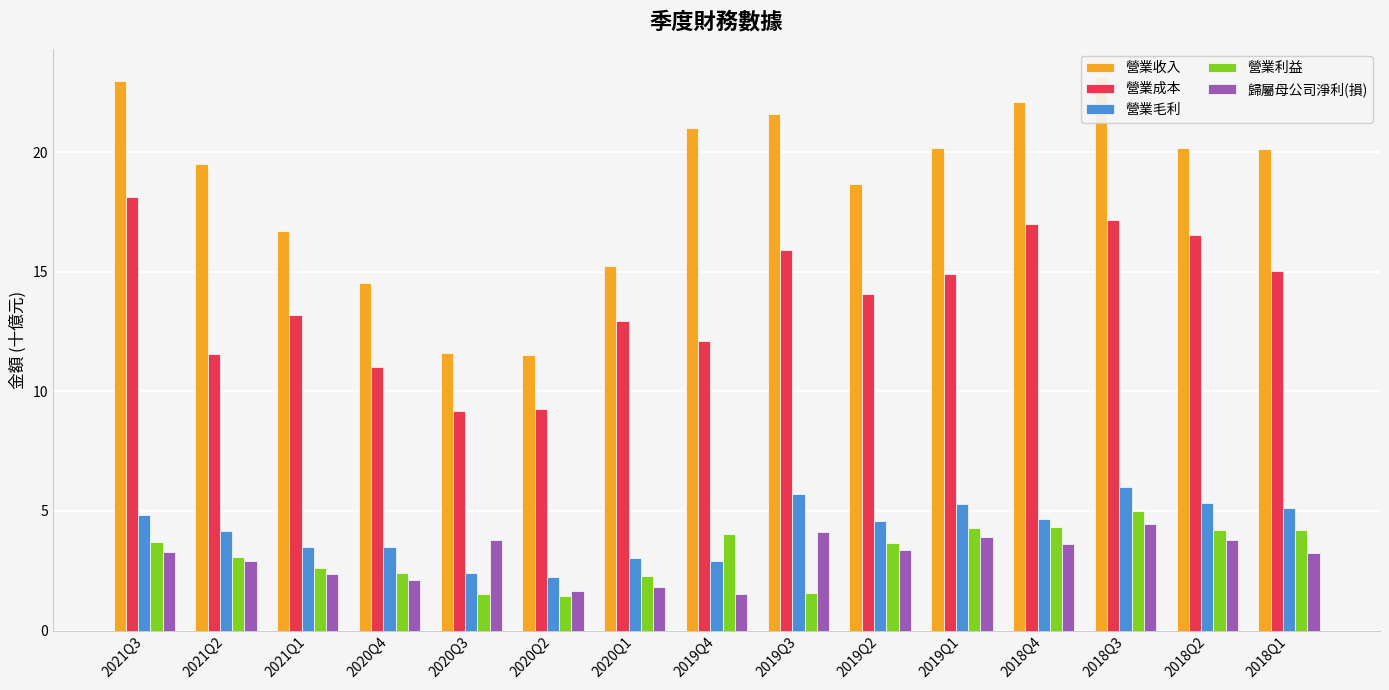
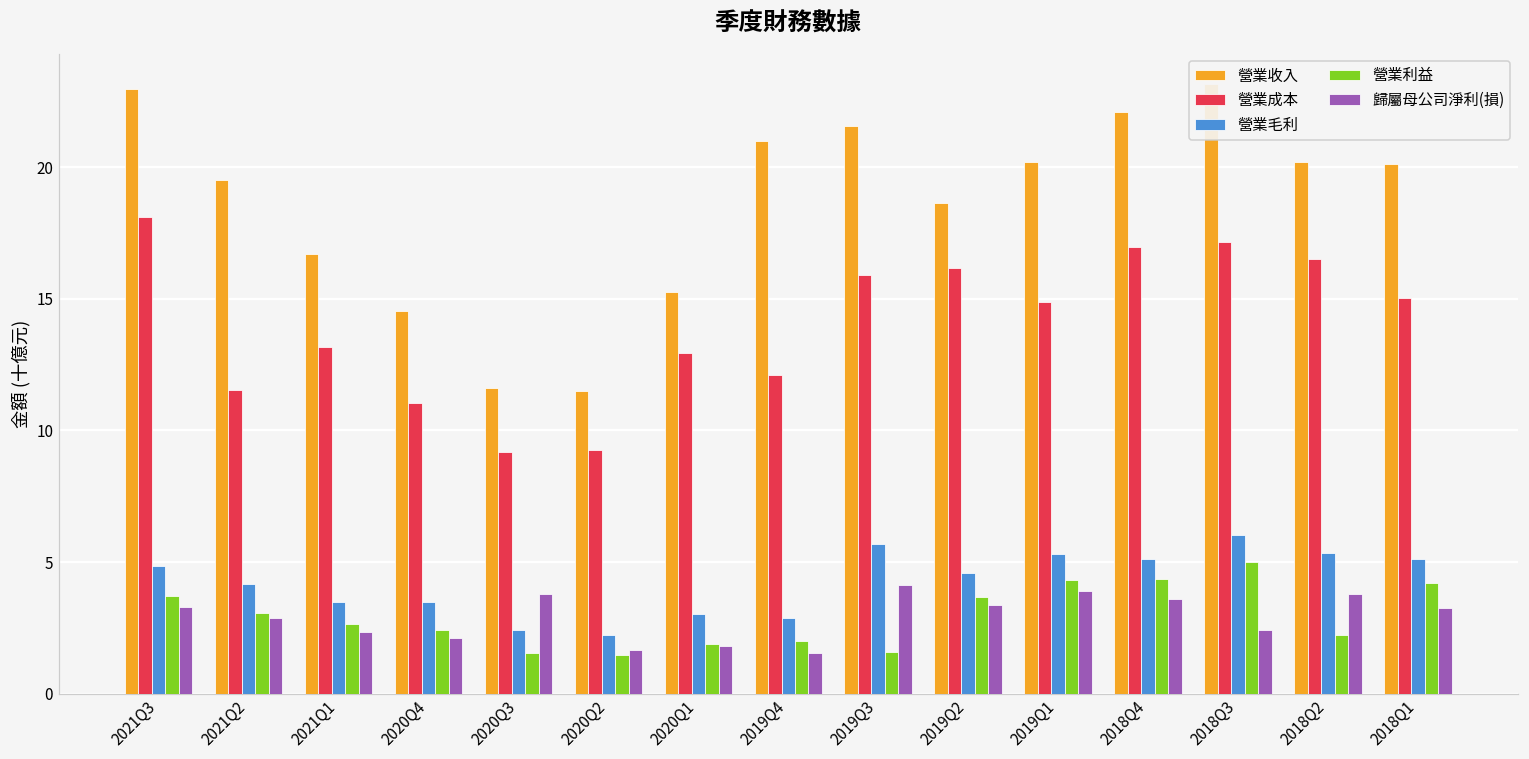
營業利益, 2020Q1: 2.3 -> 1.9
營業利益, 2019Q4: 4.0 -> 2.0
營業成本, 2019Q2: 14.1 -> 16.2
營業毛利, 2018Q4: 4.7 -> 5.1
歸屬母公司淨利(損), 2018Q3: 4.5 -> 2.4
營業利益, 2018Q2: 4.2 -> 2.2
